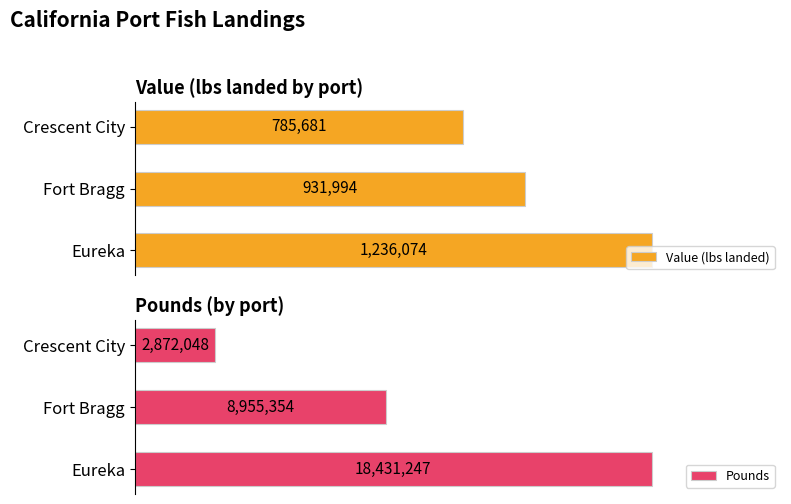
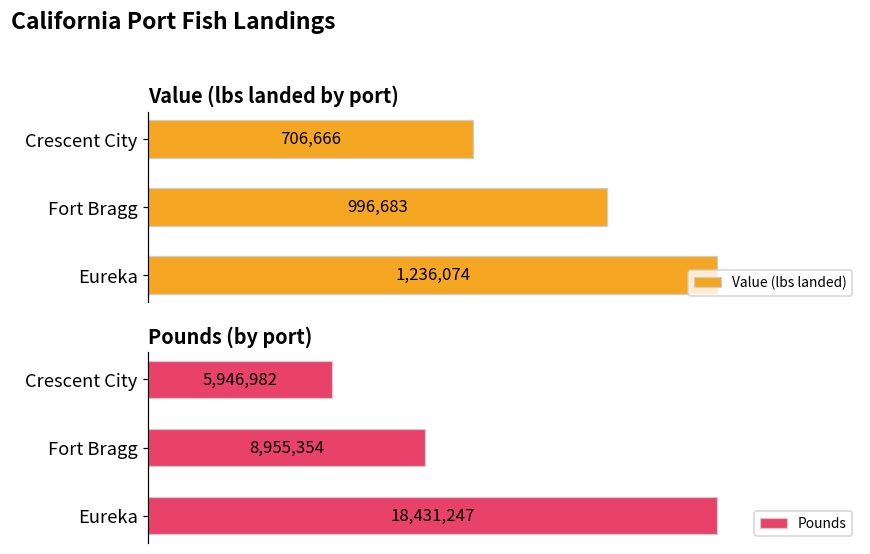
Value (lbs landed by port), Crescent City: 785,681 -> 706,666
Value (lbs landed by port), Fort Bragg: 931,994 -> 996,683
Pounds (by port), Crescent City: 2,872,048 -> 5,946,982
